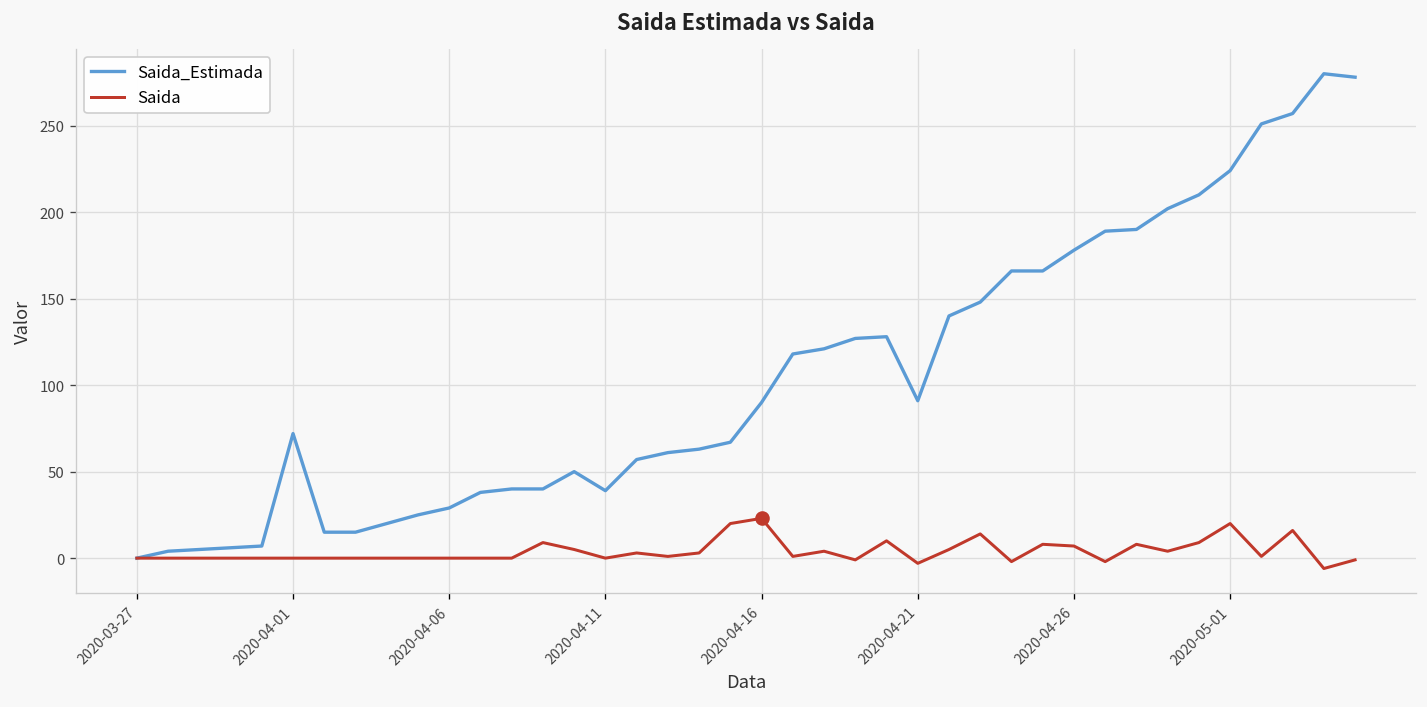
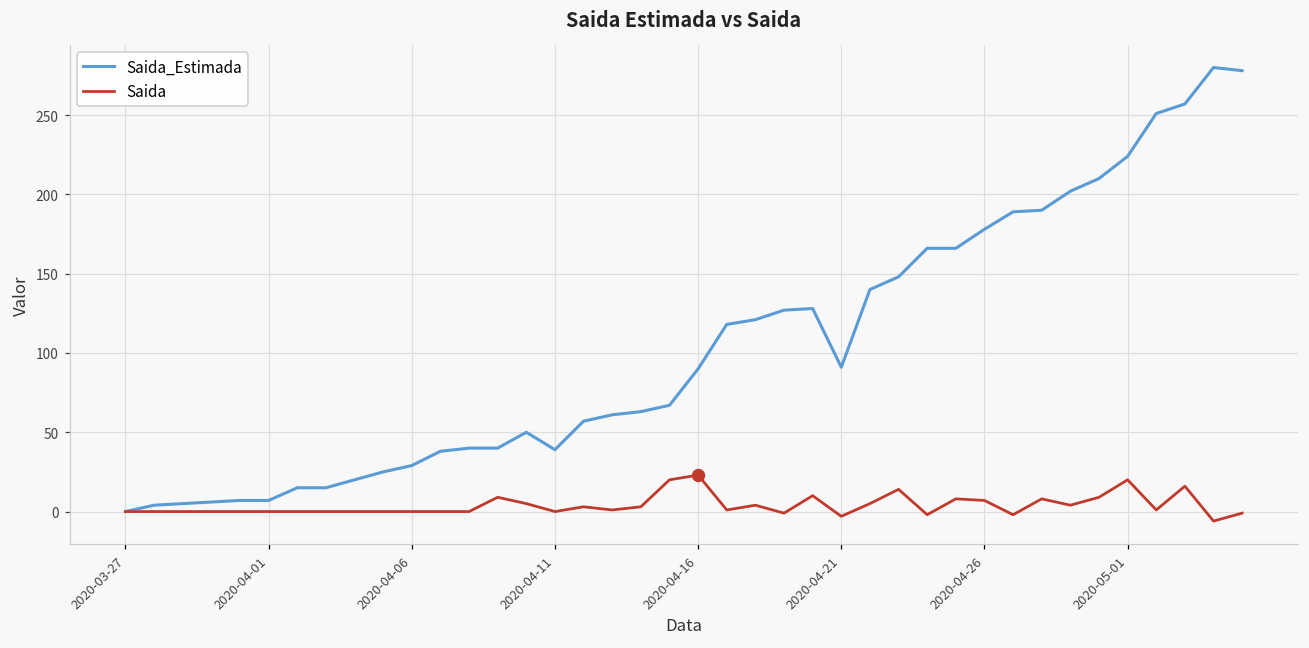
Saida_Estimada, 2020-04-01: 72 -> 7
